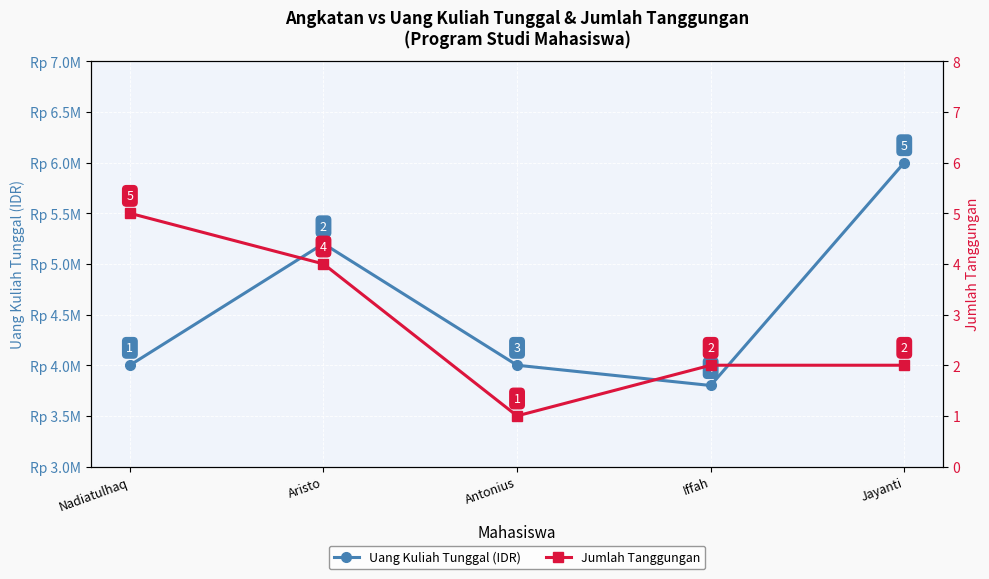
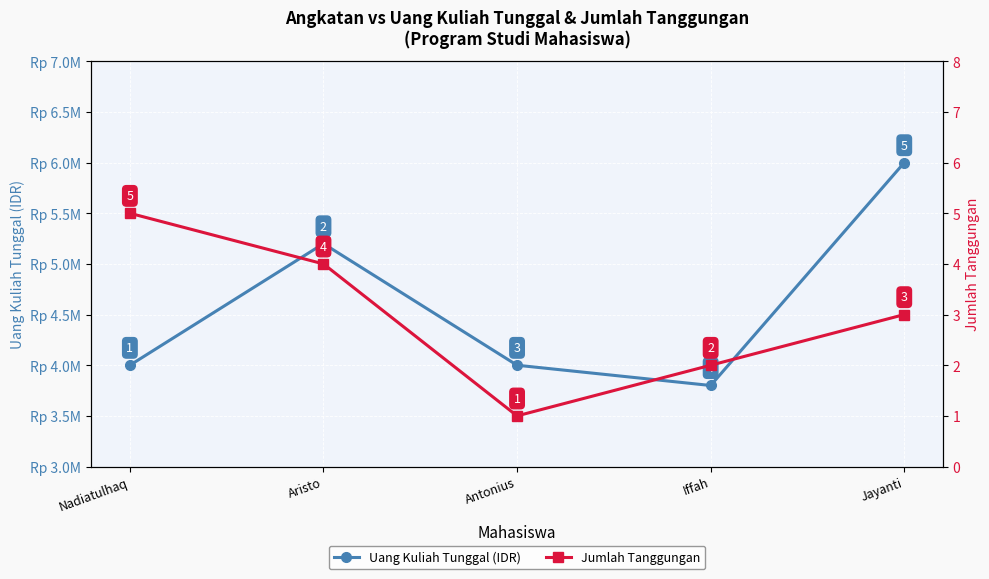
Jumlah Tanggungan, Jayanti: 2 -> 3
